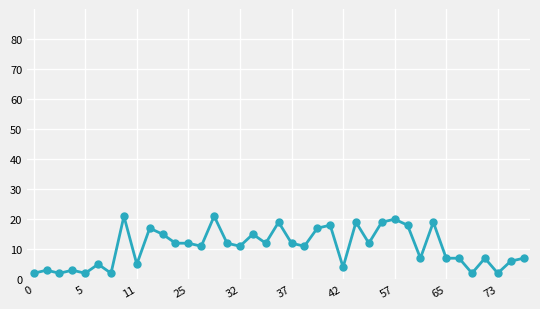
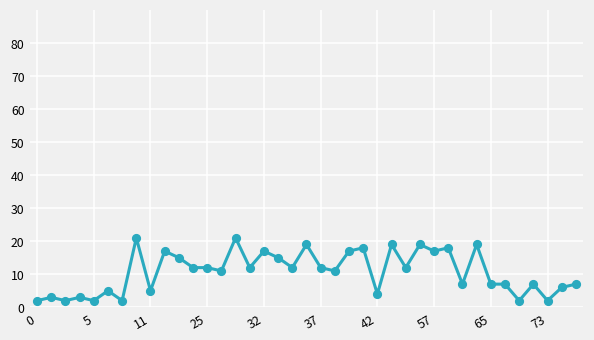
32: 11 -> 17
57: 20 -> 17
